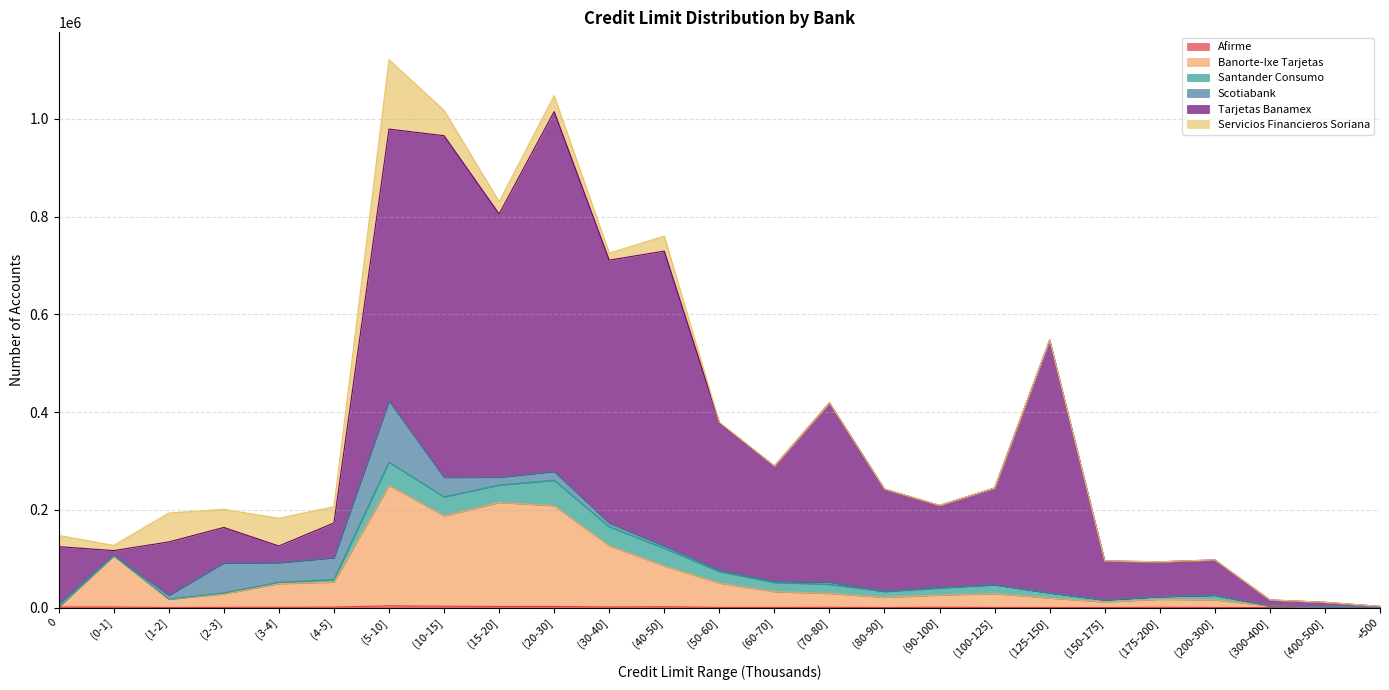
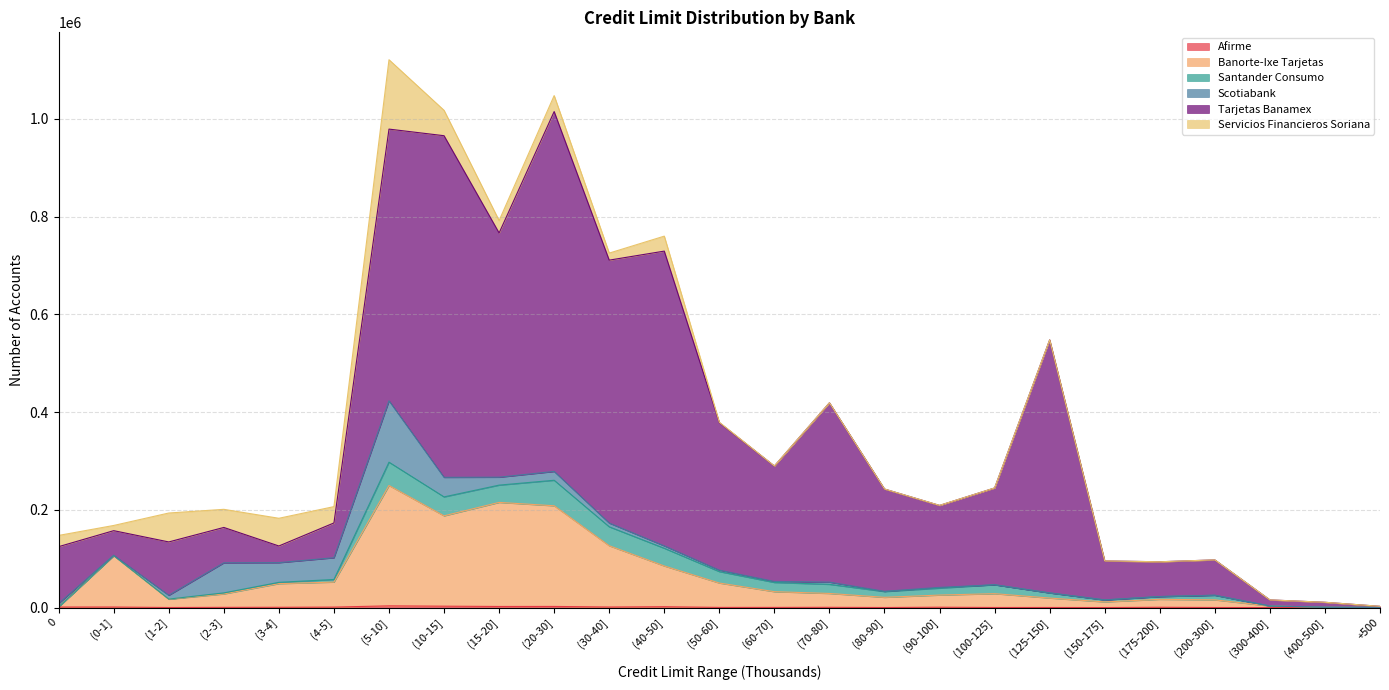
Tarjetas Banamex, (0-1]: 10000 -> 50000
Tarjetas Banamex, (15-20]: 540000 -> 500000
